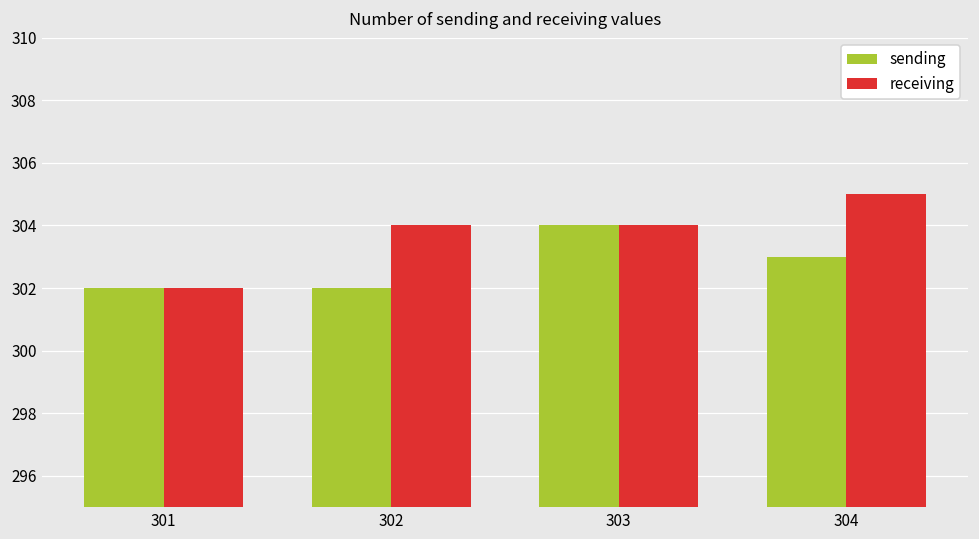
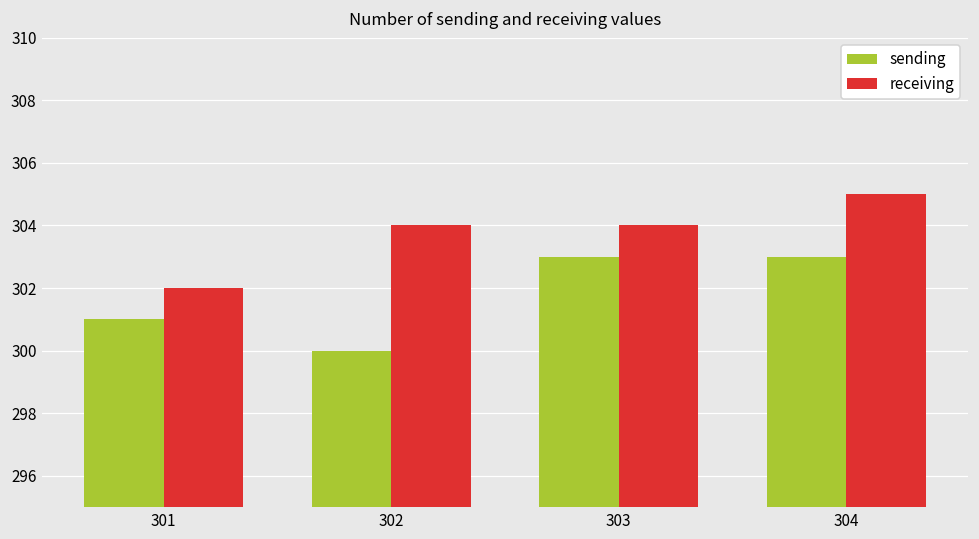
sending, 301: 302 -> 301
sending, 302: 302 -> 300
sending, 303: 304 -> 303
